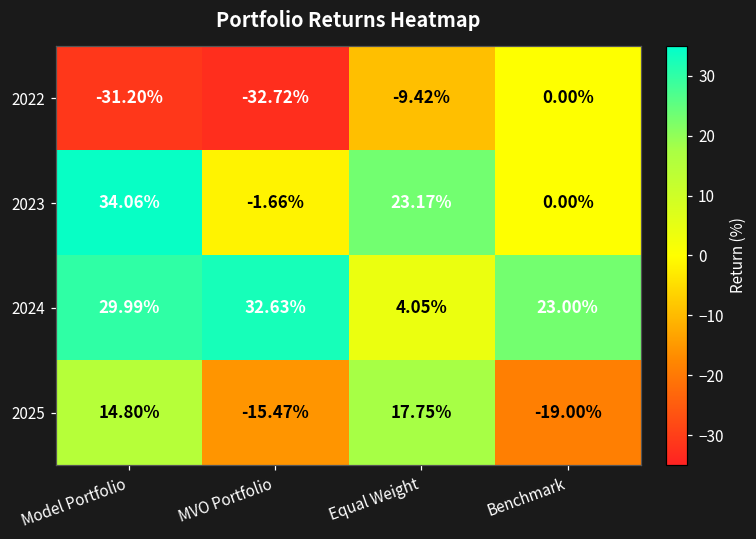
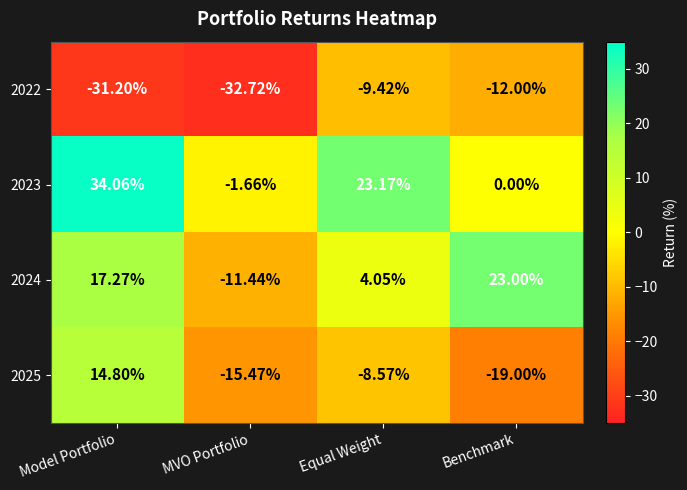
2022, Benchmark: 0.00% -> -12.00%
2024, Model Portfolio: 29.99% -> 17.27%
2024, MVO Portfolio: 32.63% -> -11.44%
2025, Equal Weight: 17.75% -> -8.57%
